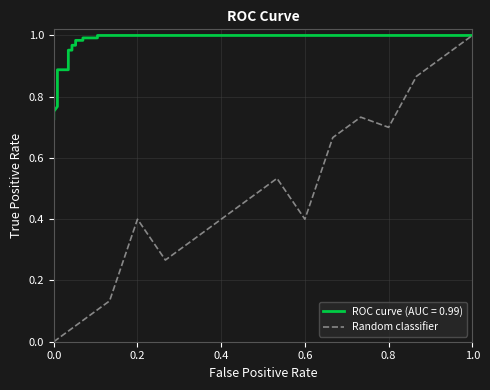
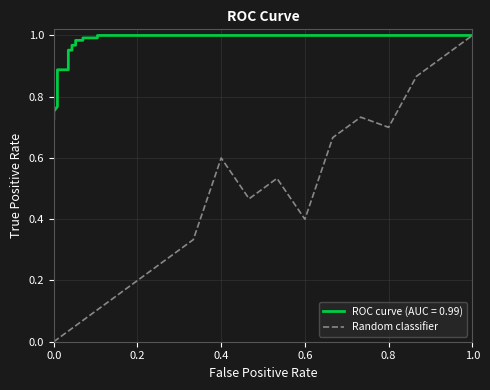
Random classifier, 0.2: 0.4 -> 0.2
Random classifier, 0.4: 0.4 -> 0.6
